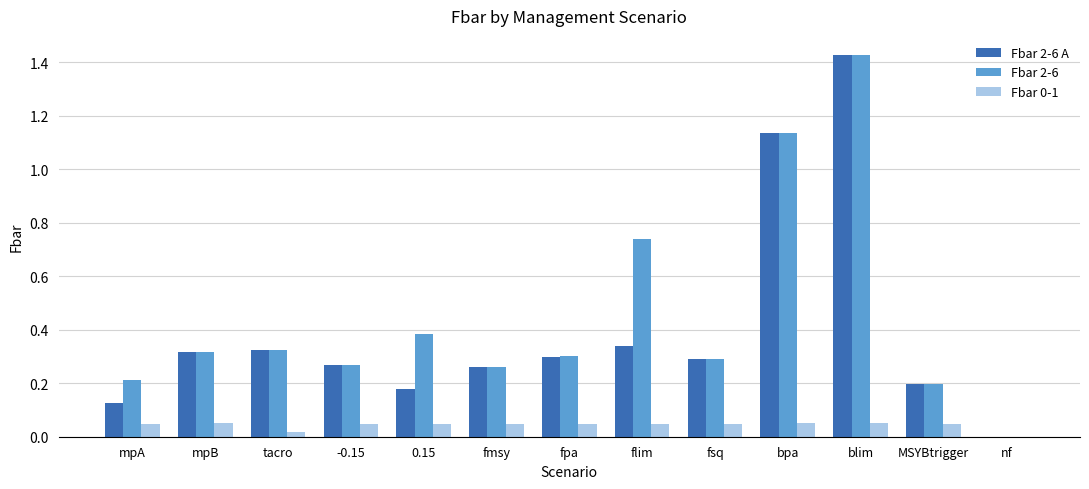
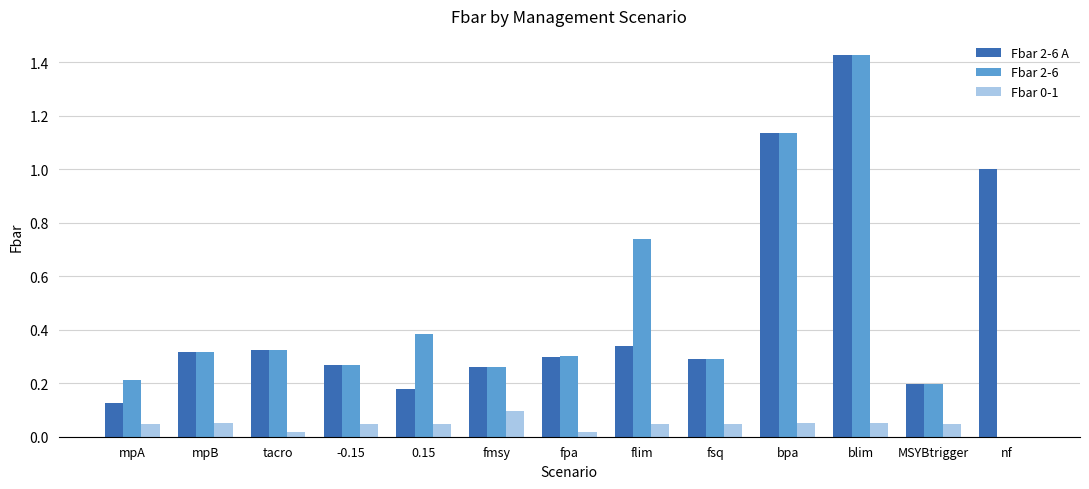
Fbar 0-1, fmsy: 0.05 -> 0.10
Fbar 0-1, fpa: 0.05 -> 0.02
Fbar 2-6 A, nf: 0 -> 1
